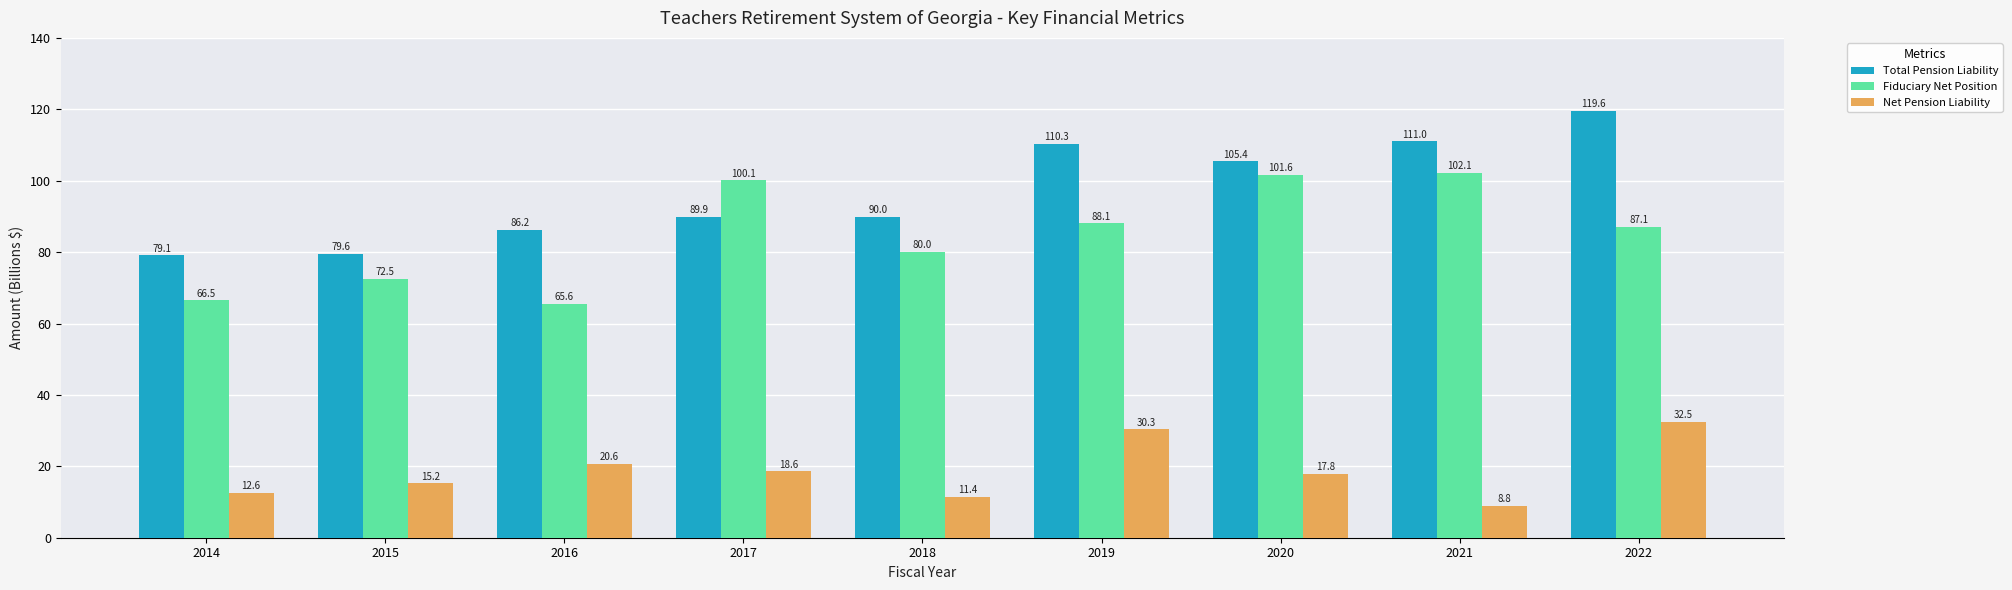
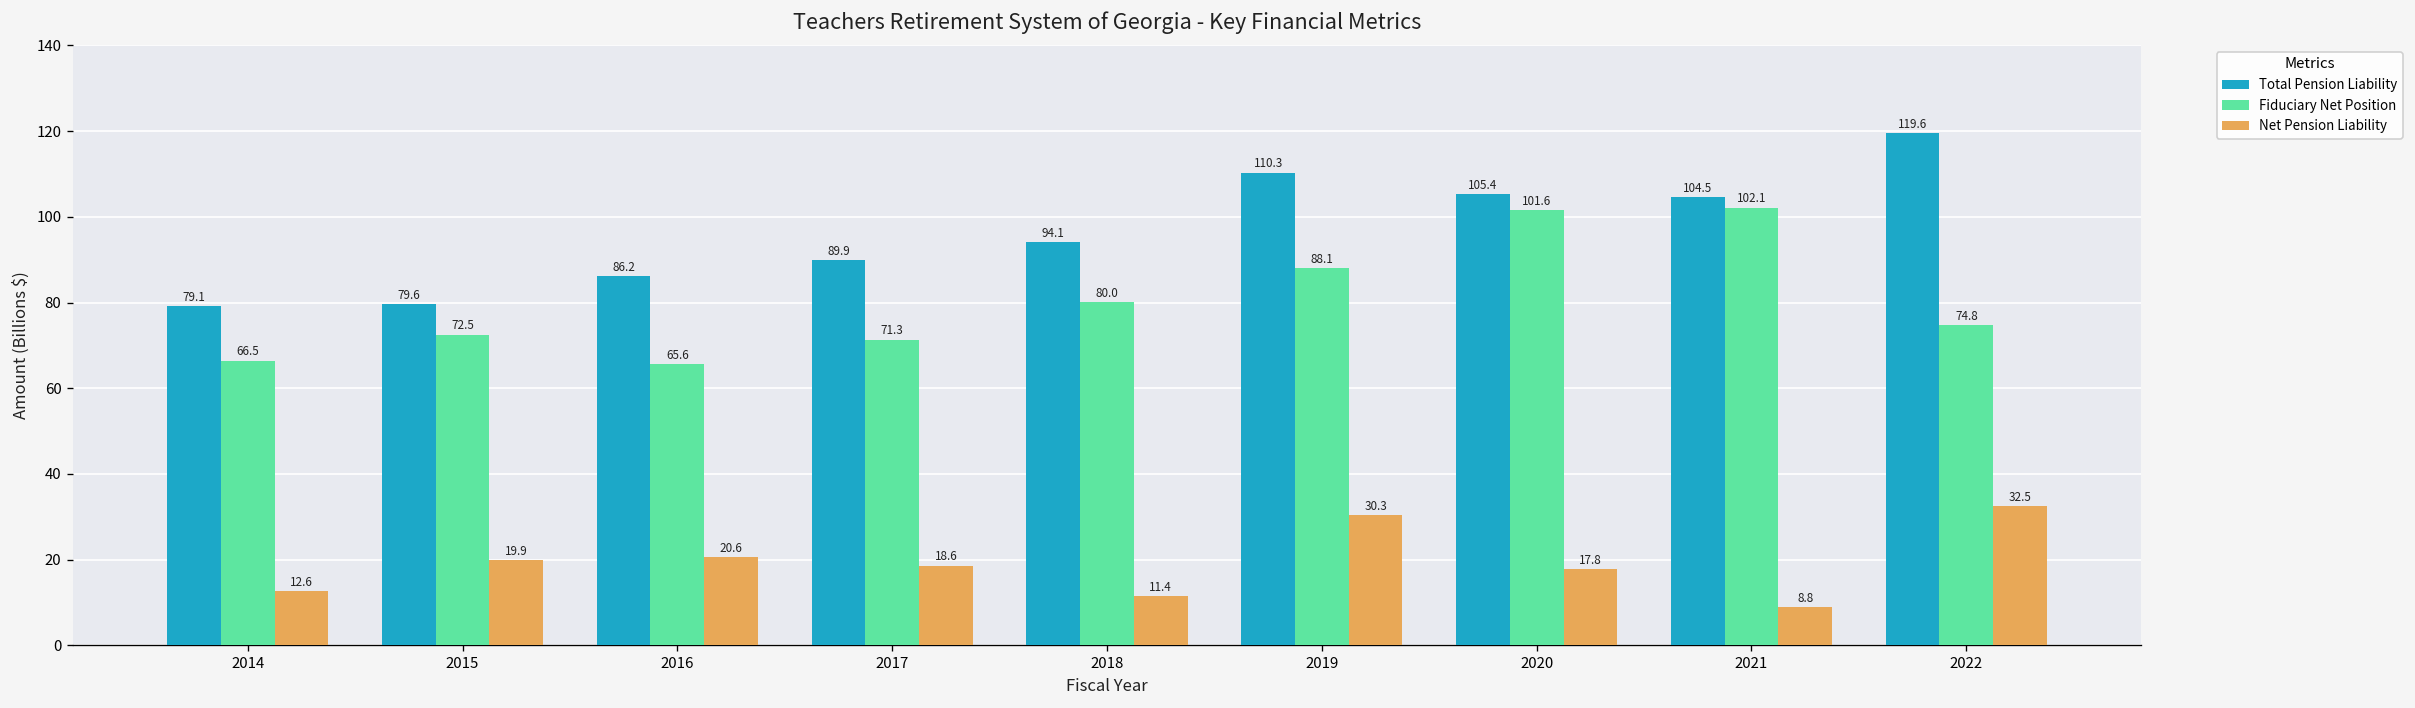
Net Pension Liability, 2015: 15.2 -> 19.9
Fiduciary Net Position, 2017: 100.1 -> 71.3
Total Pension Liability, 2018: 90.0 -> 94.1
Total Pension Liability, 2021: 111.0 -> 104.5
Fiduciary Net Position, 2022: 87.1 -> 74.8
